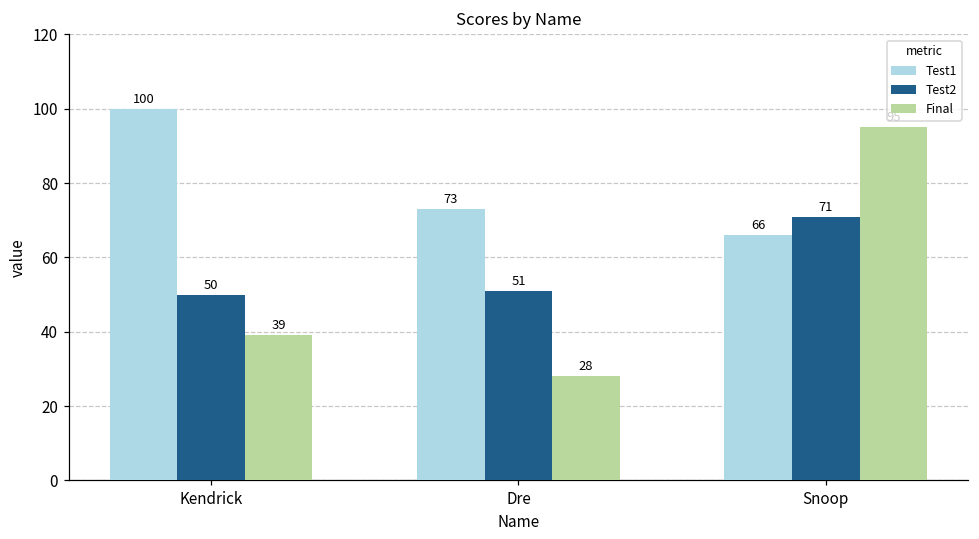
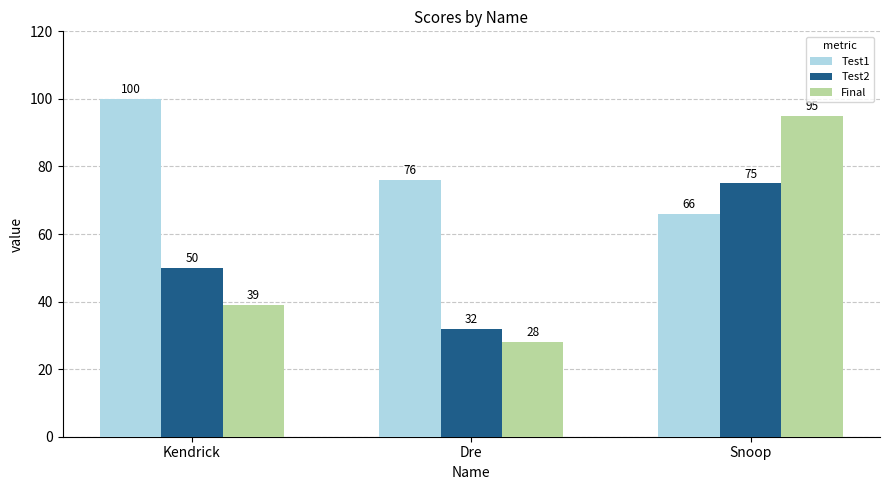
Test1, Dre: 73 -> 76
Test2, Dre: 51 -> 32
Test2, Snoop: 71 -> 75
